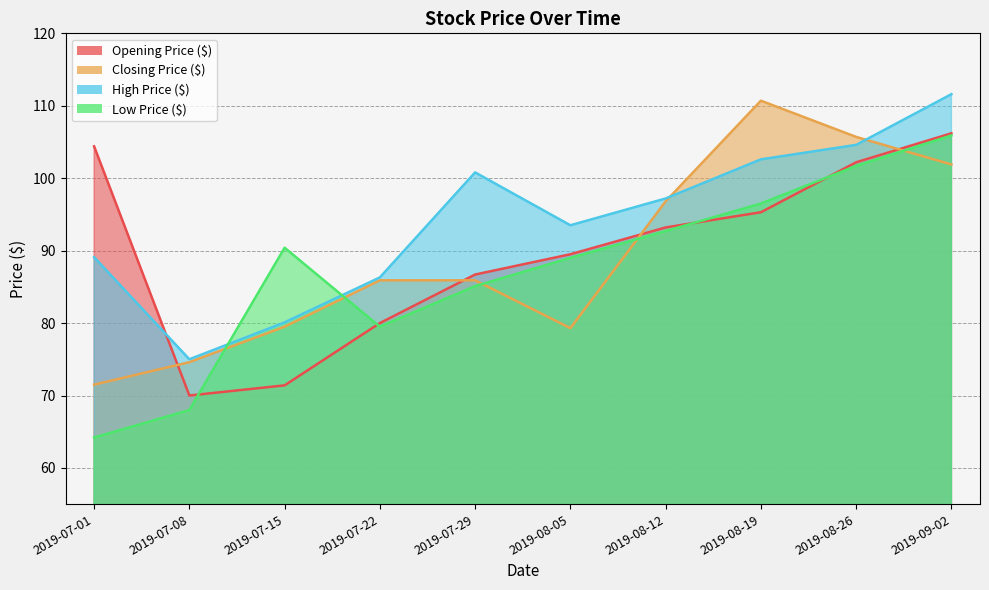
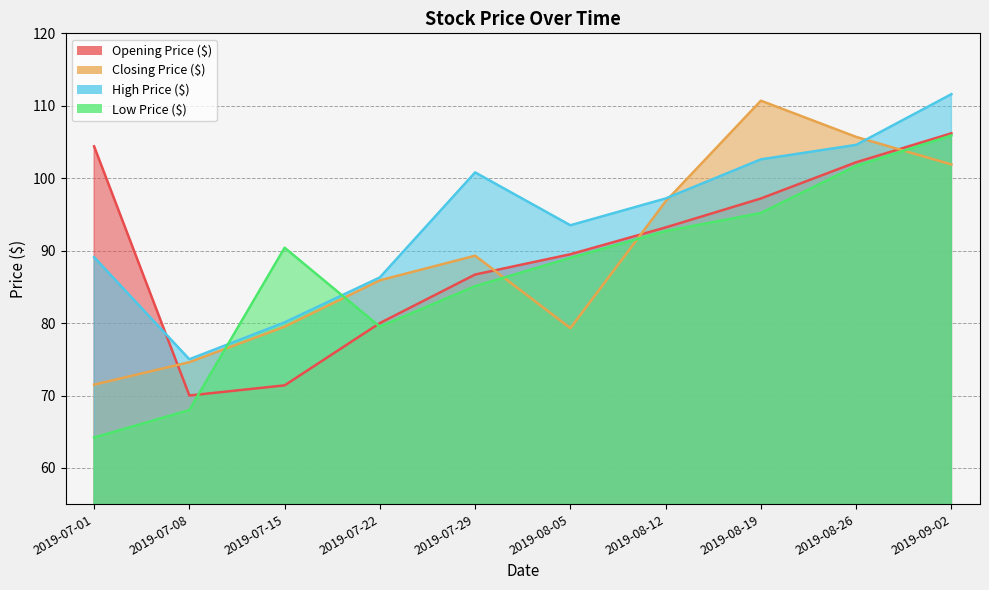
Closing Price ($), 2019-07-29: 86 -> 89
Opening Price ($), 2019-08-19: 95 -> 97
Low Price ($), 2019-08-19: 97 -> 95
